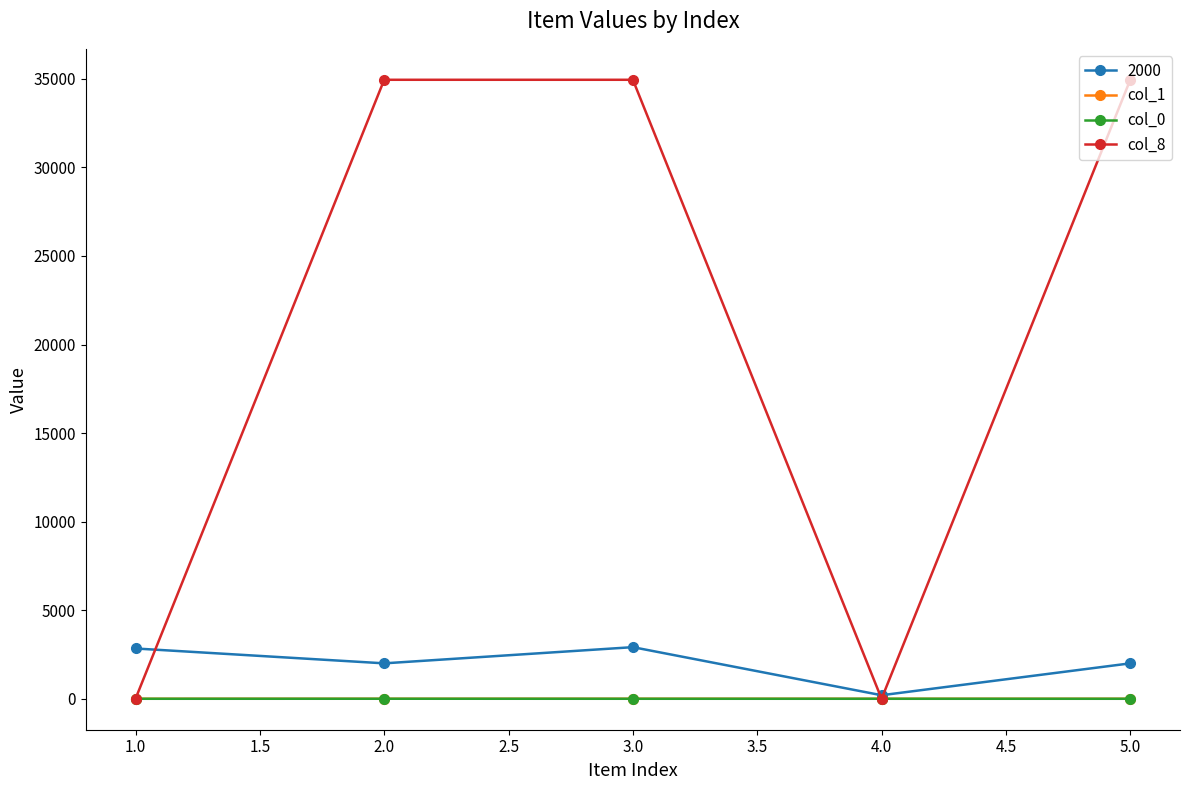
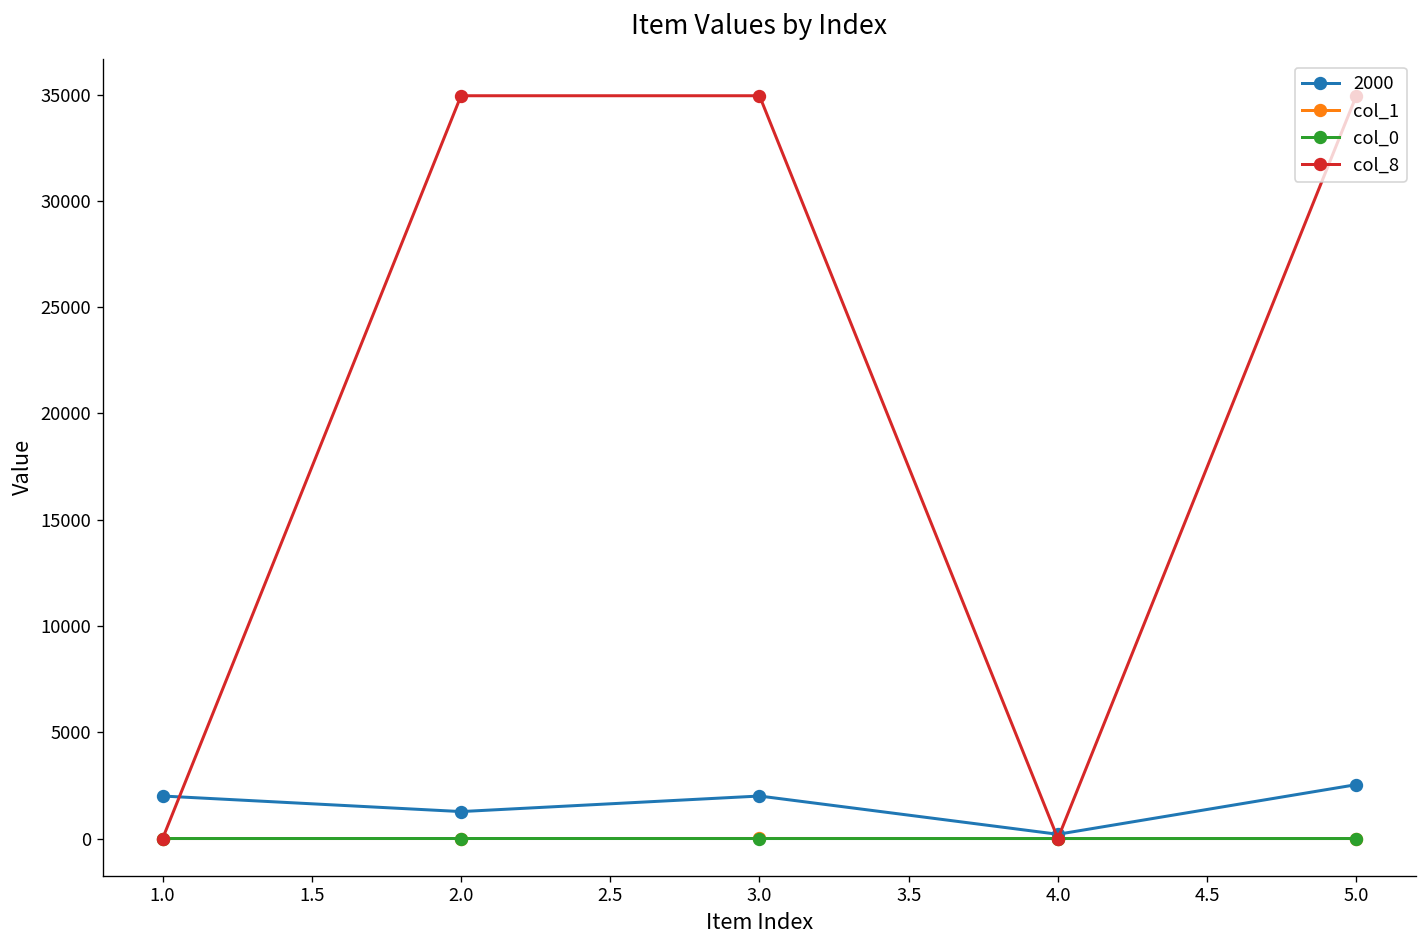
2000, 1.0: 2800 -> 2000
2000, 2.0: 2000 -> 1300
2000, 3.0: 2900 -> 2000
2000, 5.0: 2000 -> 2500
